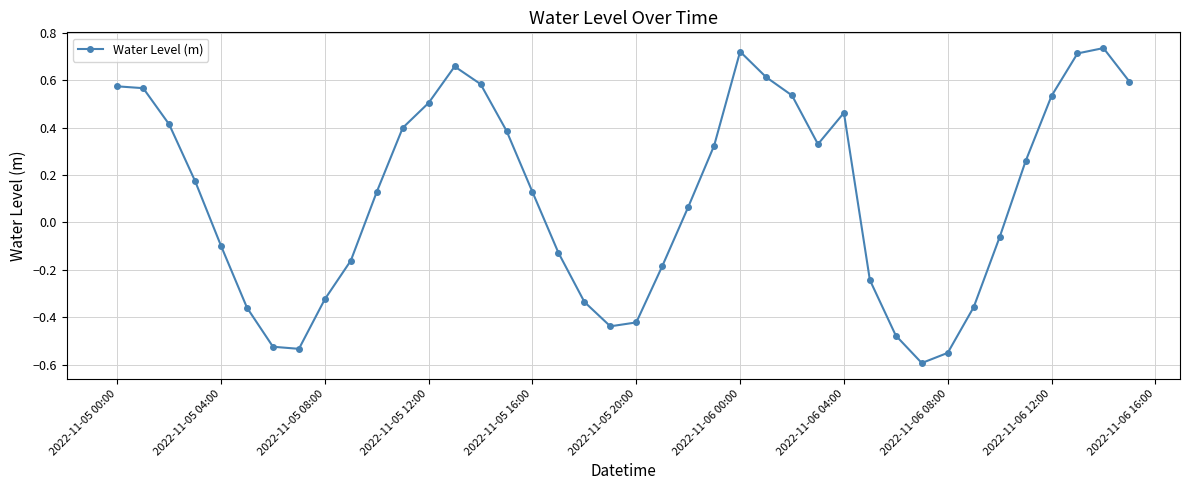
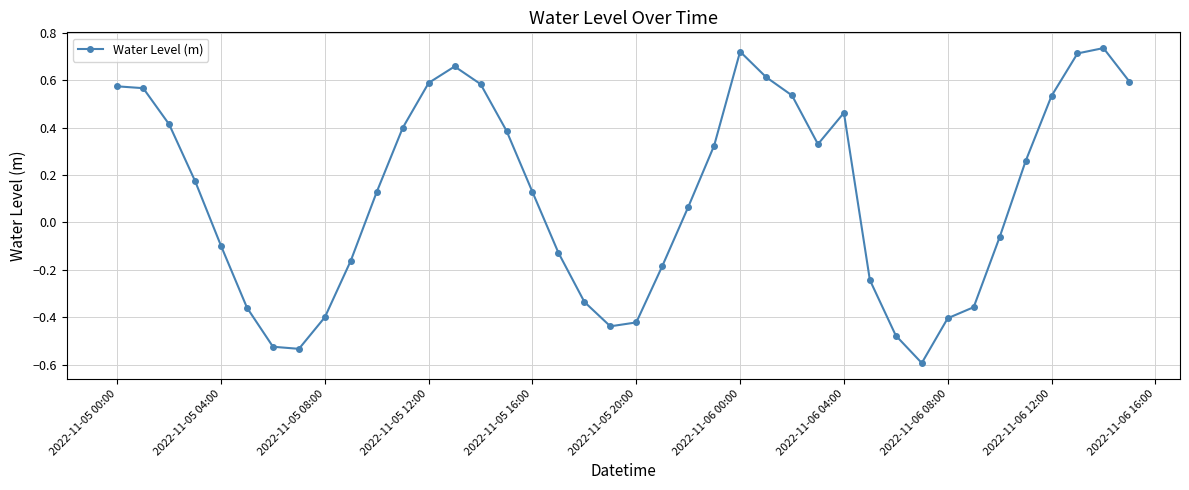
2022-11-05 08:00: -0.32 -> -0.40
2022-11-05 12:00: 0.50 -> 0.59
2022-11-06 08:00: -0.55 -> -0.40
